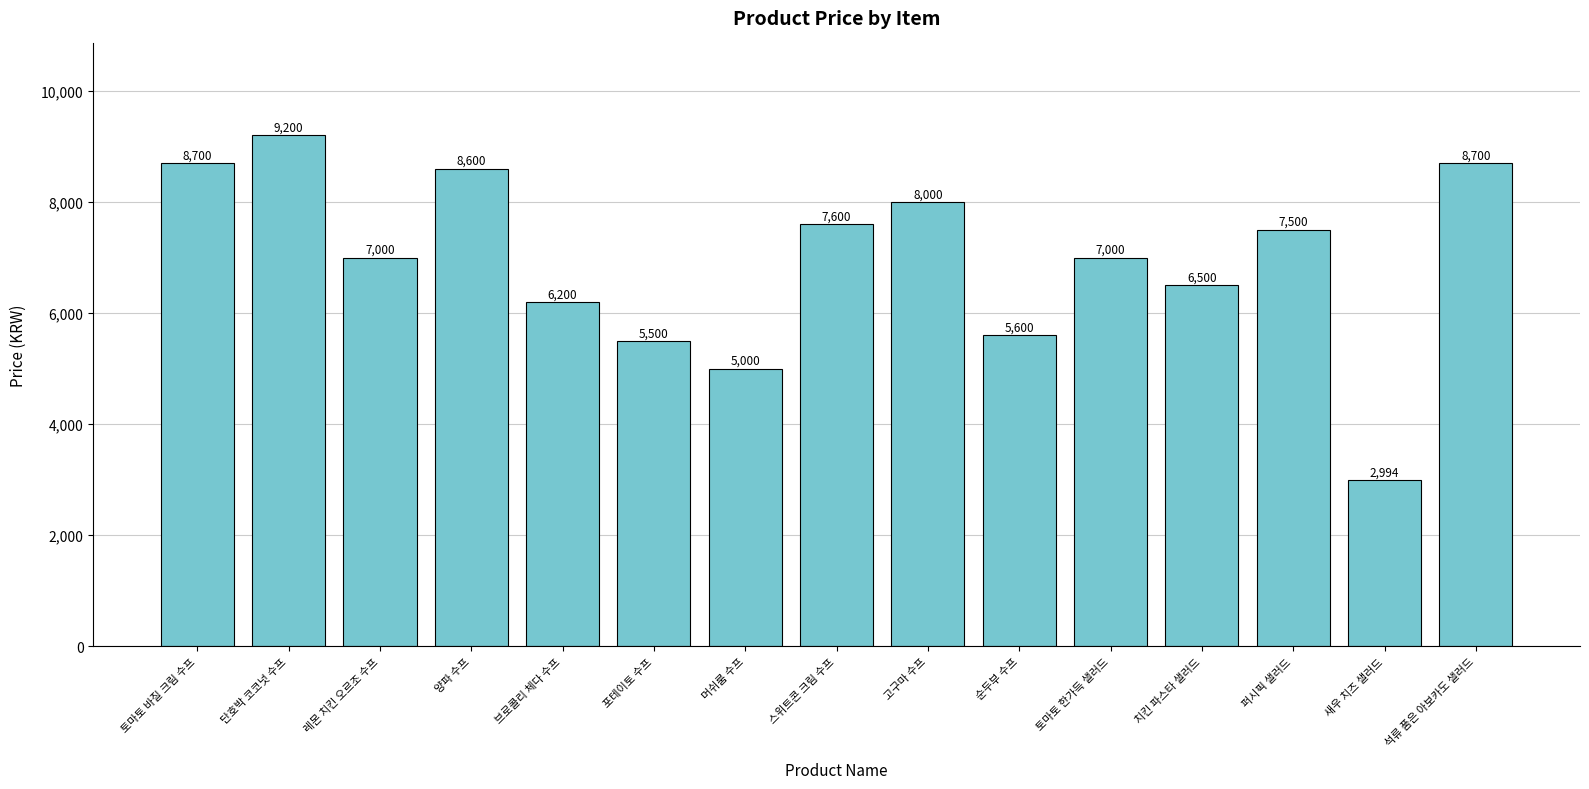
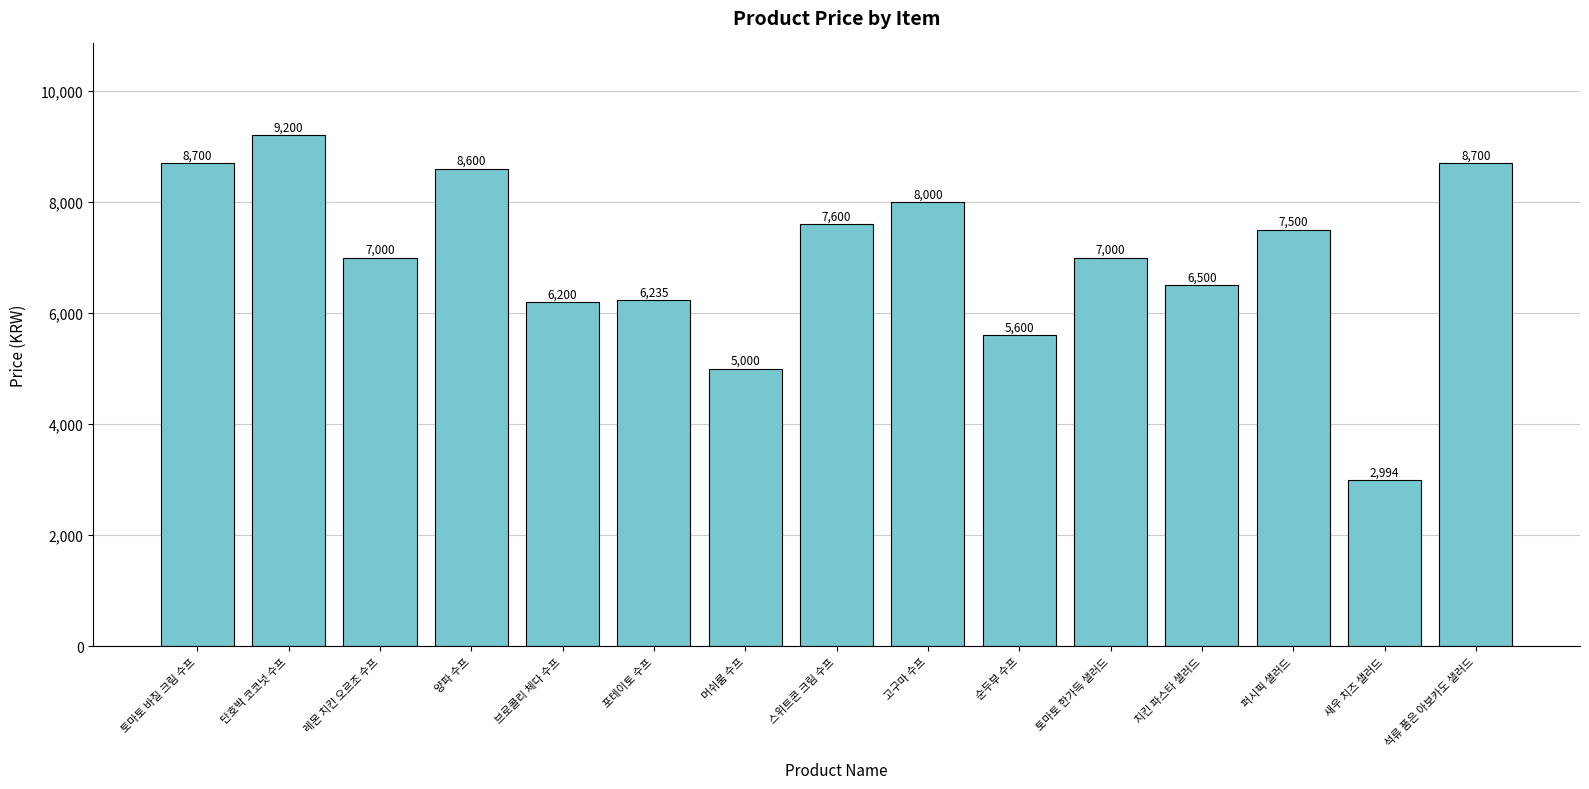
포테이토 수프: 5,500 -> 6,235
